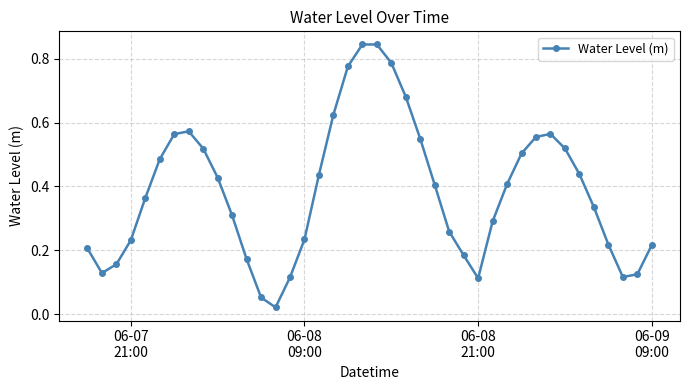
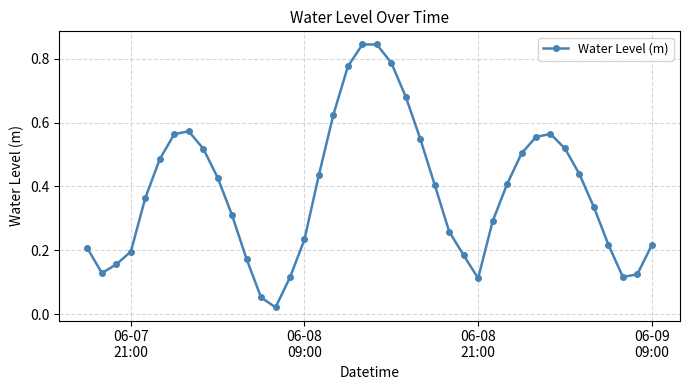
06-07 21:00: 0.23 -> 0.20
